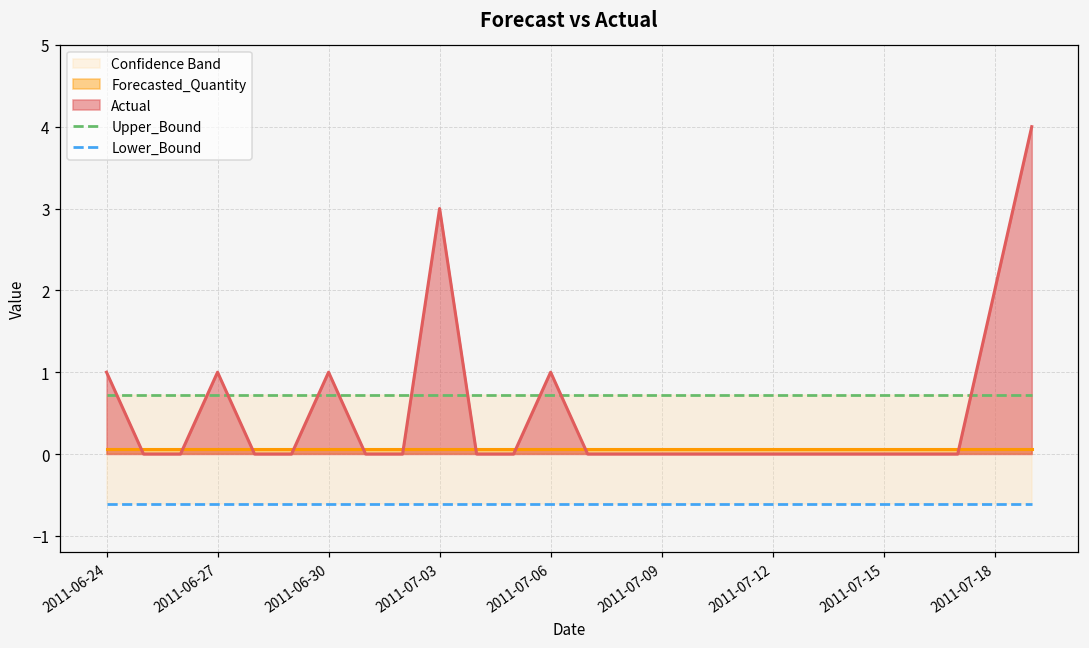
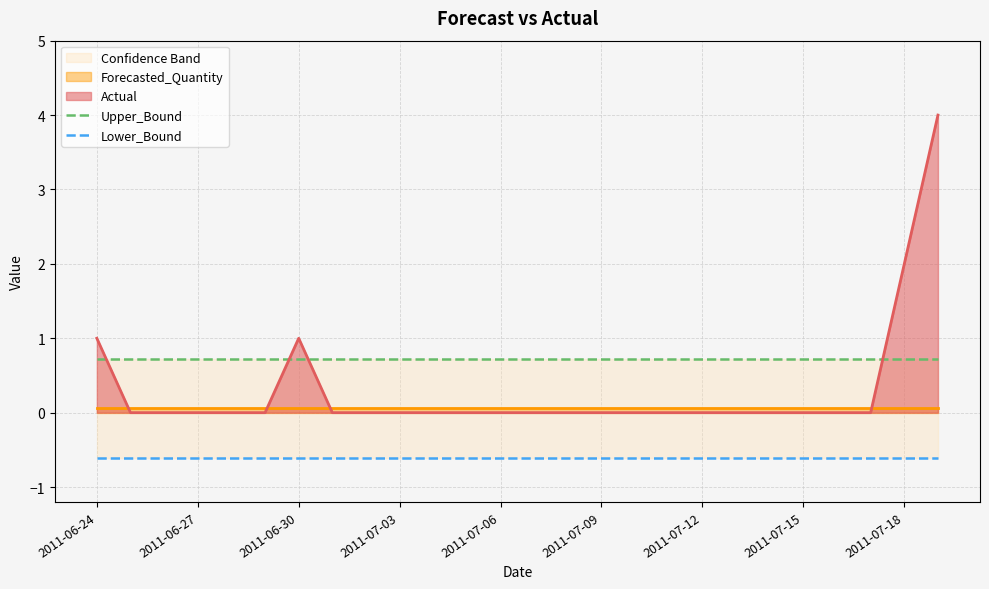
Actual, 2011-06-27: 1 -> 0
Actual, 2011-07-03: 3 -> 0
Actual, 2011-07-06: 1 -> 0
